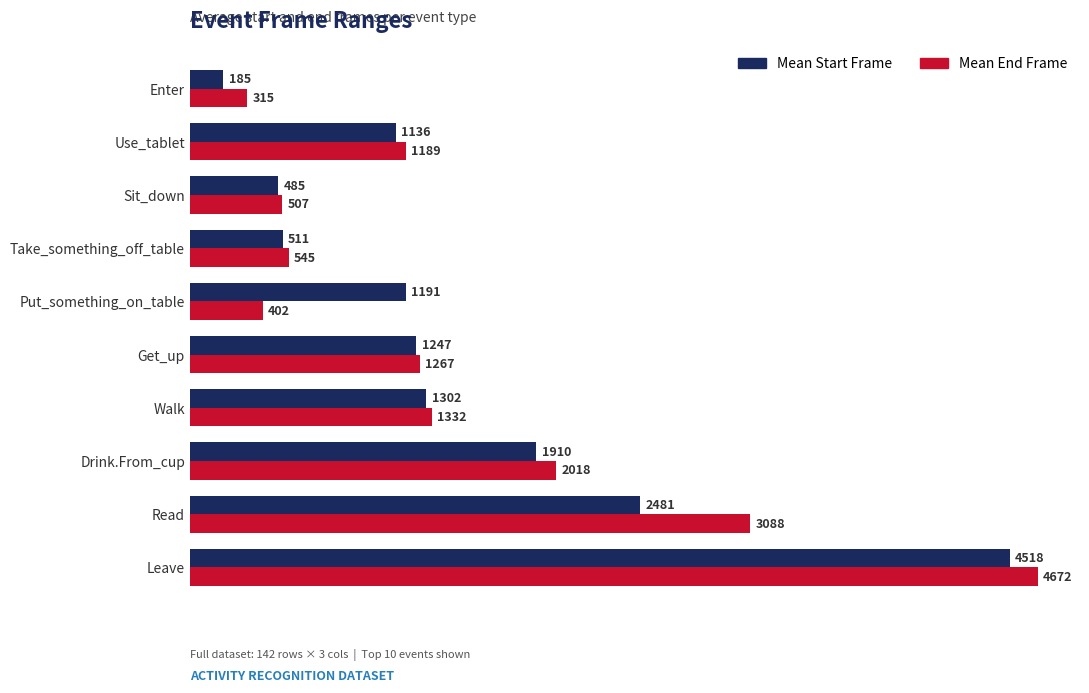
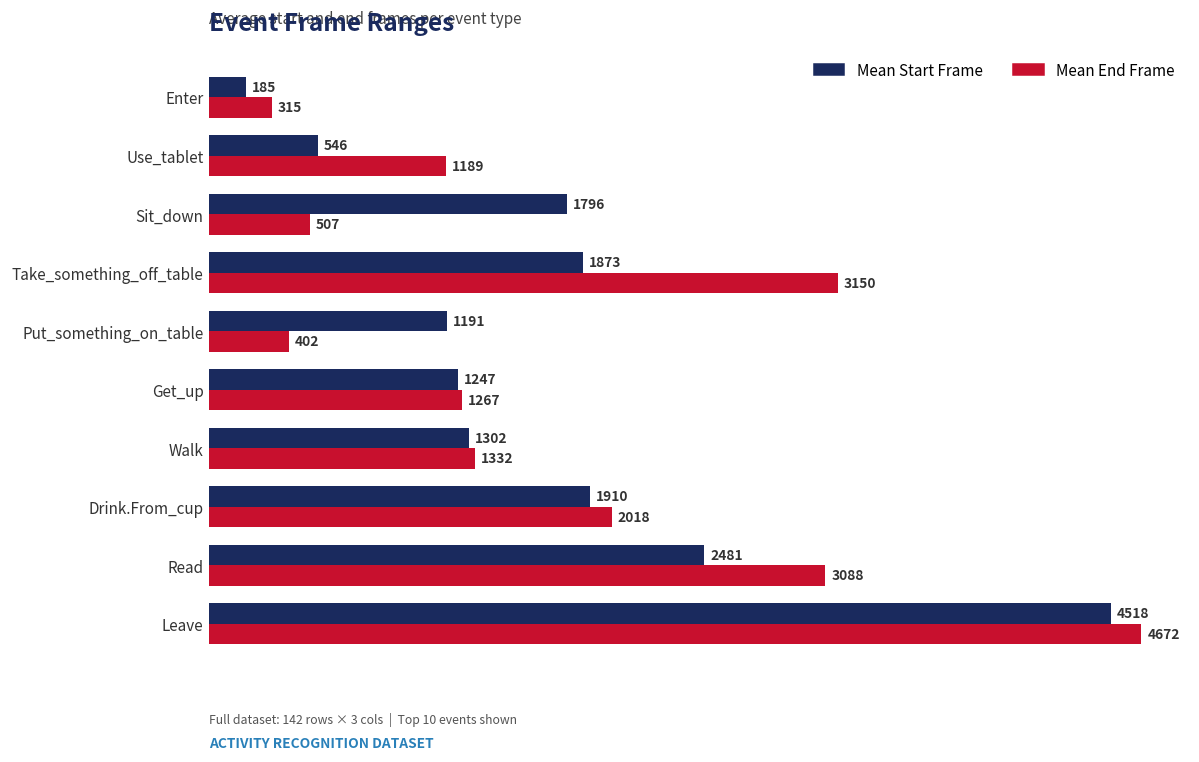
Mean Start Frame, Use_tablet: 1136 -> 546
Mean Start Frame, Sit_down: 485 -> 1796
Mean Start Frame, Take_something_off_table: 511 -> 1873
Mean End Frame, Take_something_off_table: 545 -> 3150
